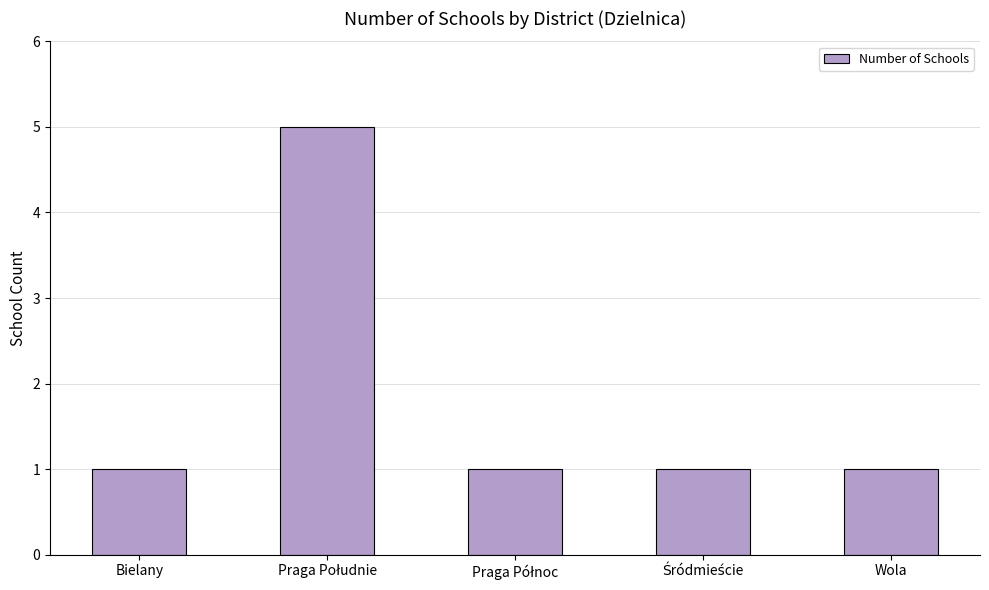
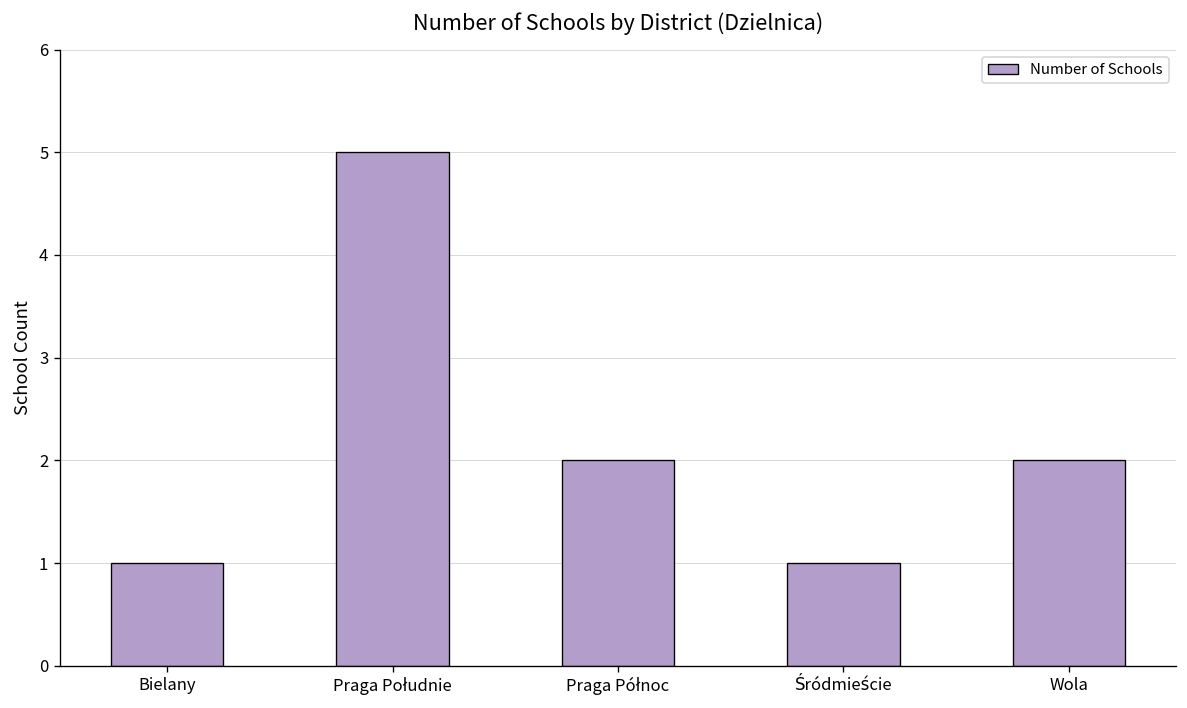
Praga Północ: 1 -> 2
Wola: 1 -> 2
